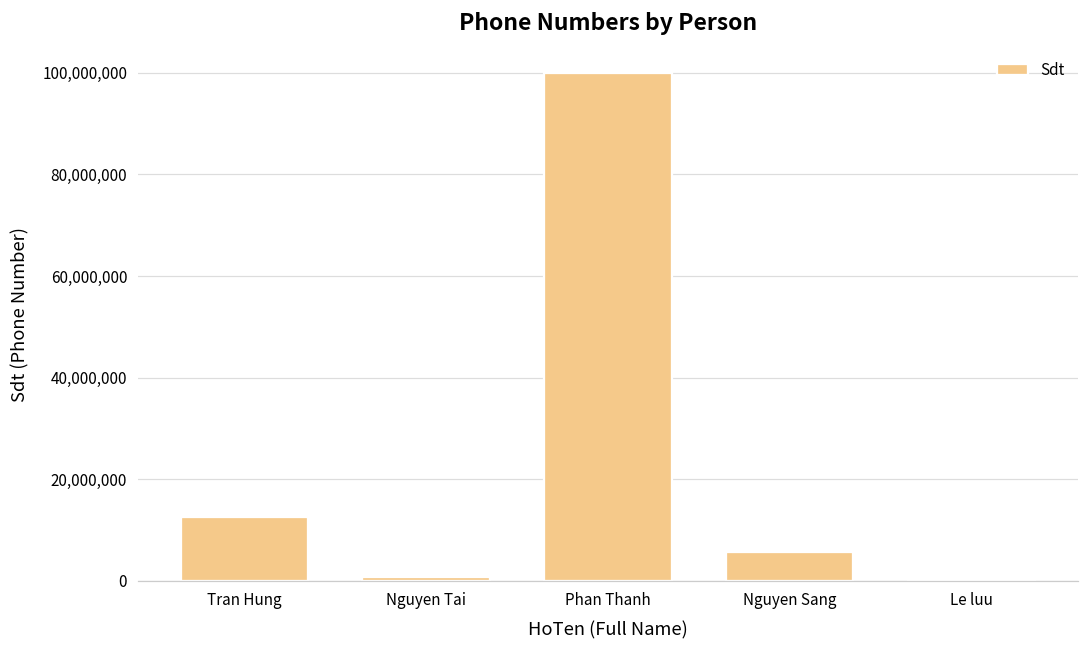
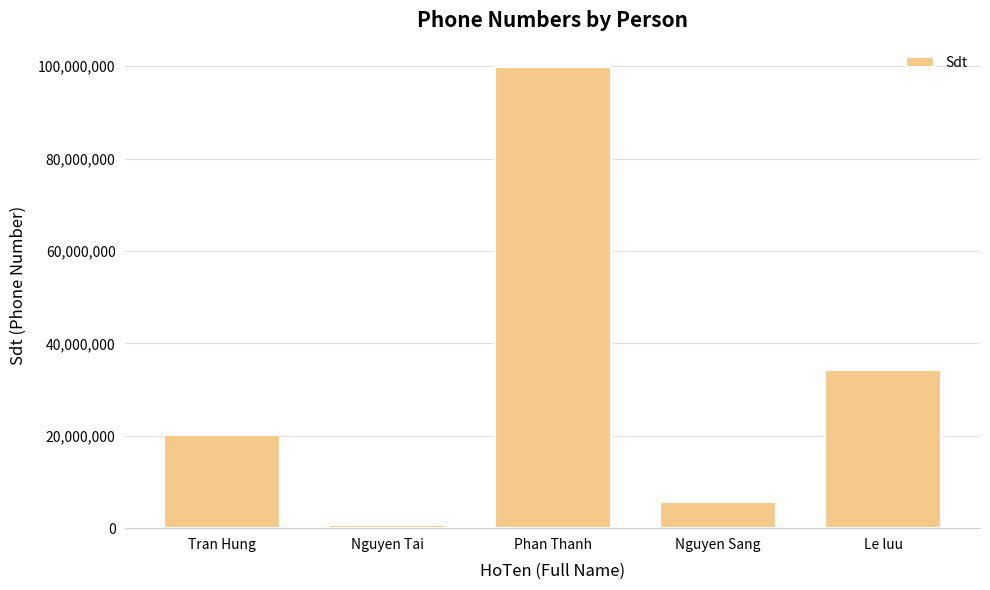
Tran Hung: 12,000,000 -> 20,000,000
Le luu: 0 -> 34,000,000
